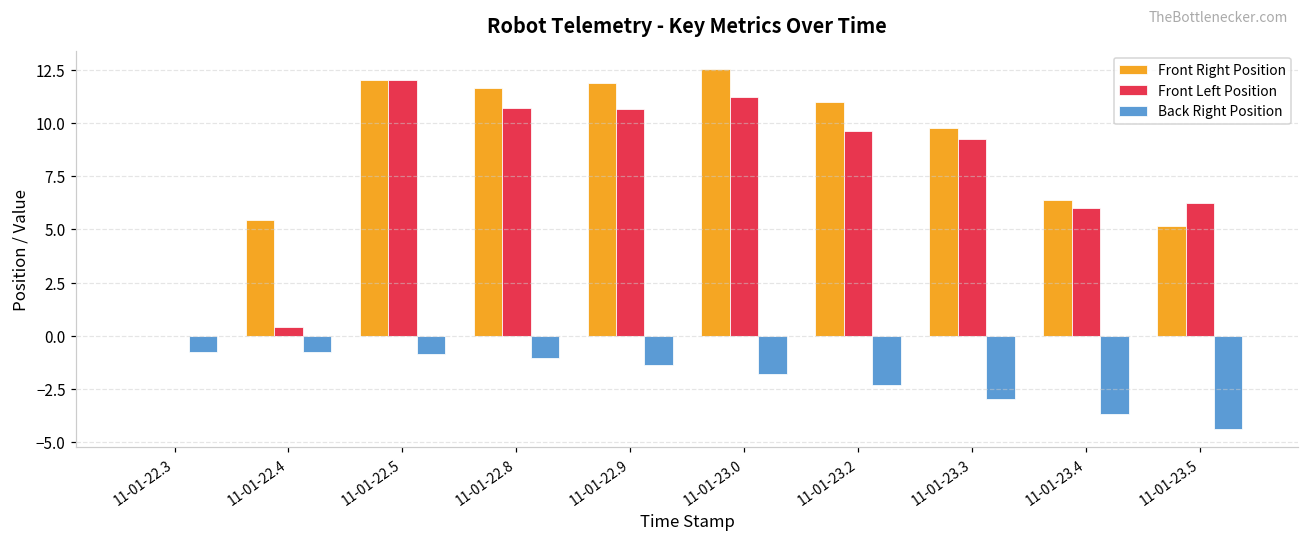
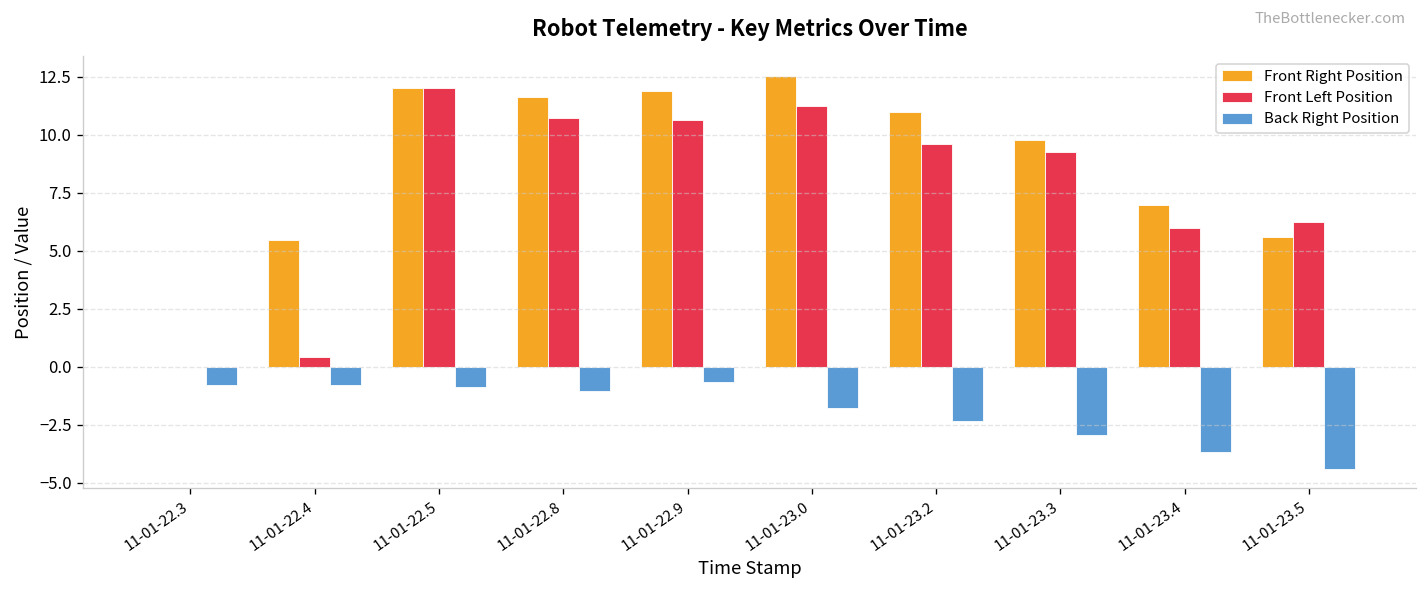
Back Right Position, 11-01-22.9: -1.4 -> -0.6
Front Right Position, 11-01-23.4: 6.4 -> 7.0
Front Right Position, 11-01-23.5: 5.2 -> 5.6
